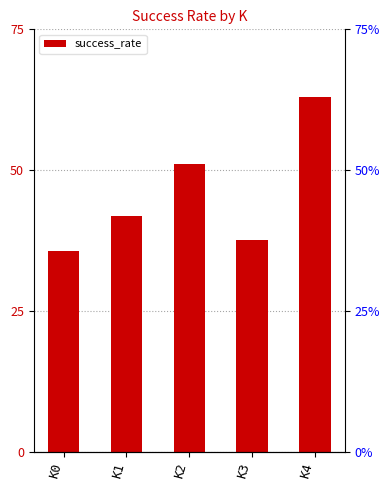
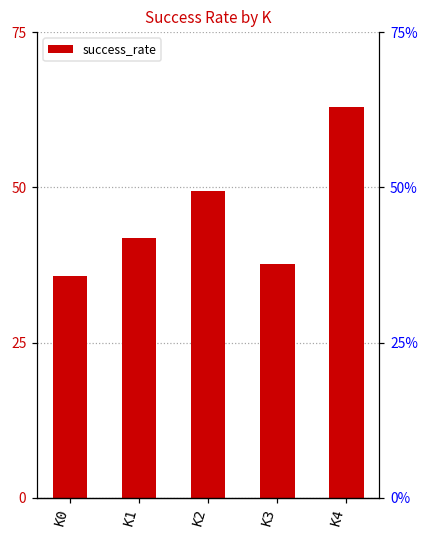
K2: 51 -> 49
